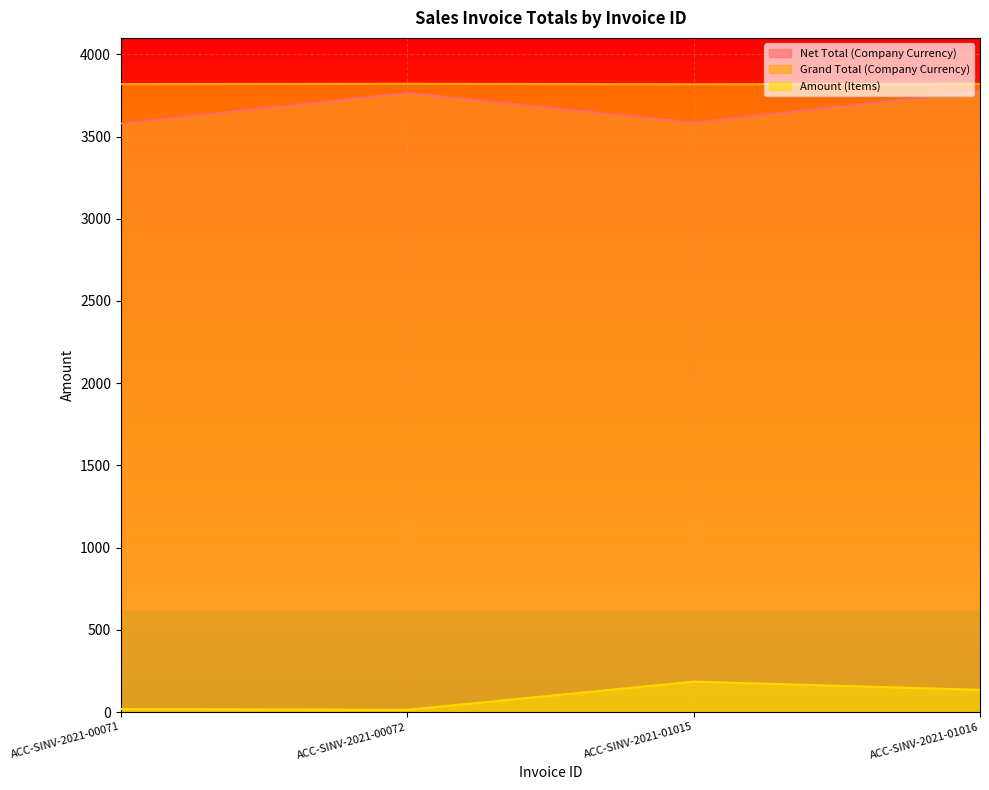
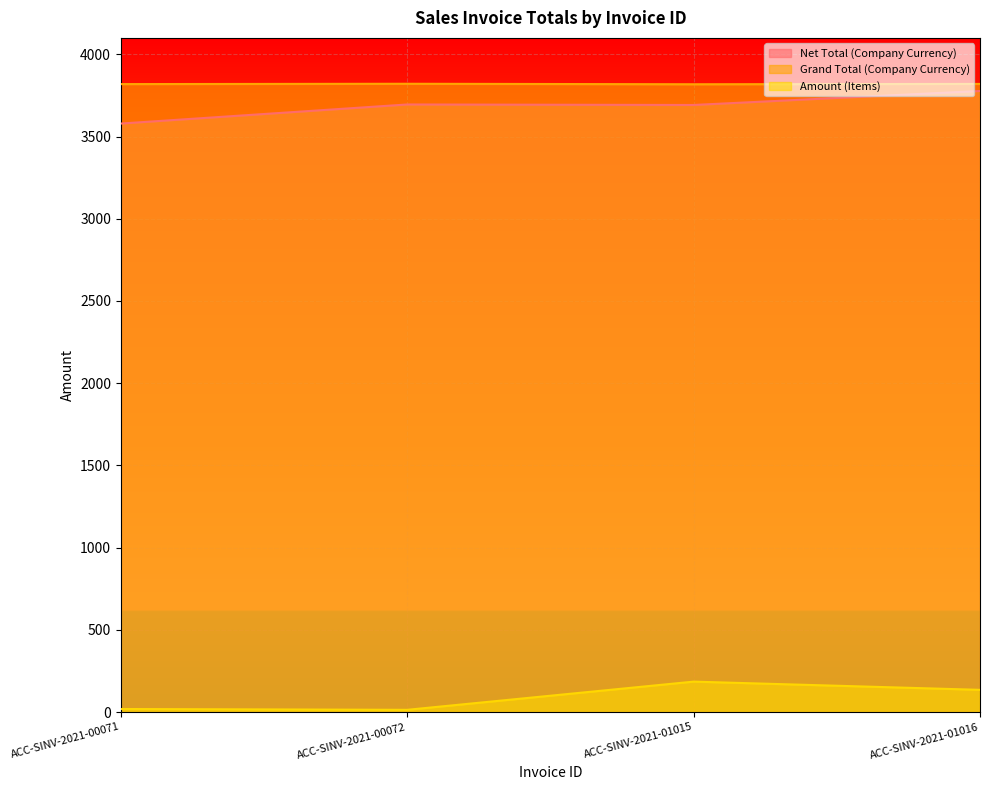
Net Total (Company Currency), ACC-SINV-2021-00072: 3770 -> 3700
Net Total (Company Currency), ACC-SINV-2021-01015: 3580 -> 3690
